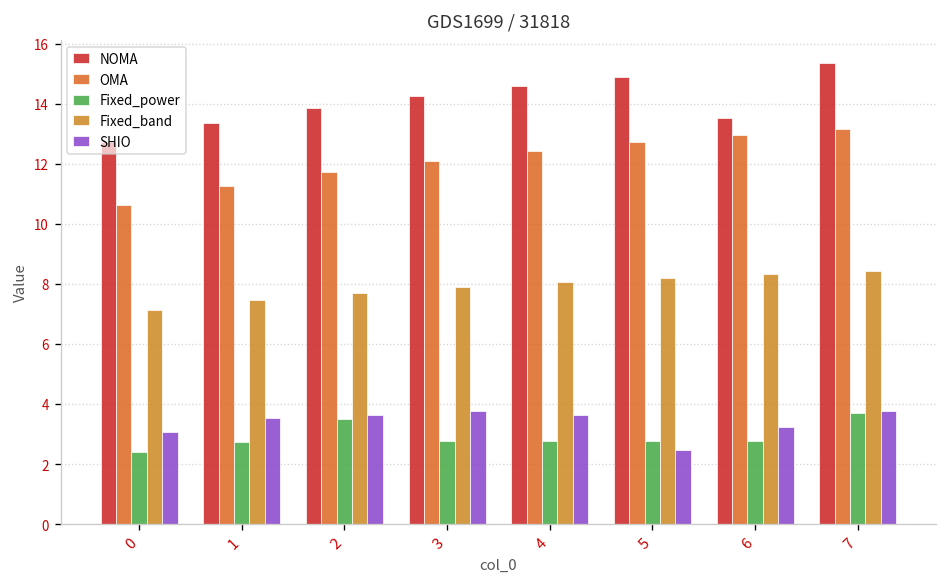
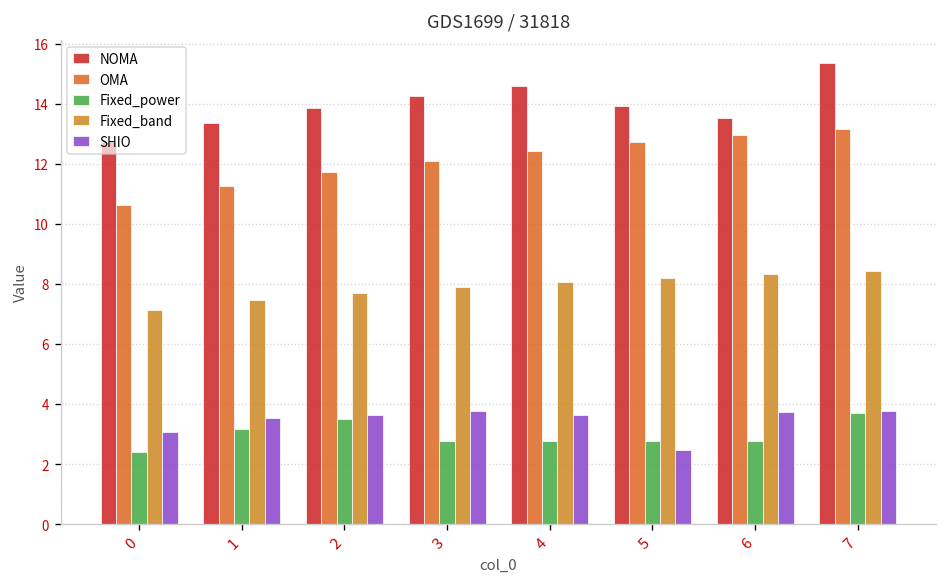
Fixed_power, 1: 2.7 -> 3.2
NOMA, 5: 14.9 -> 13.9
SHIO, 6: 3.2 -> 3.7
